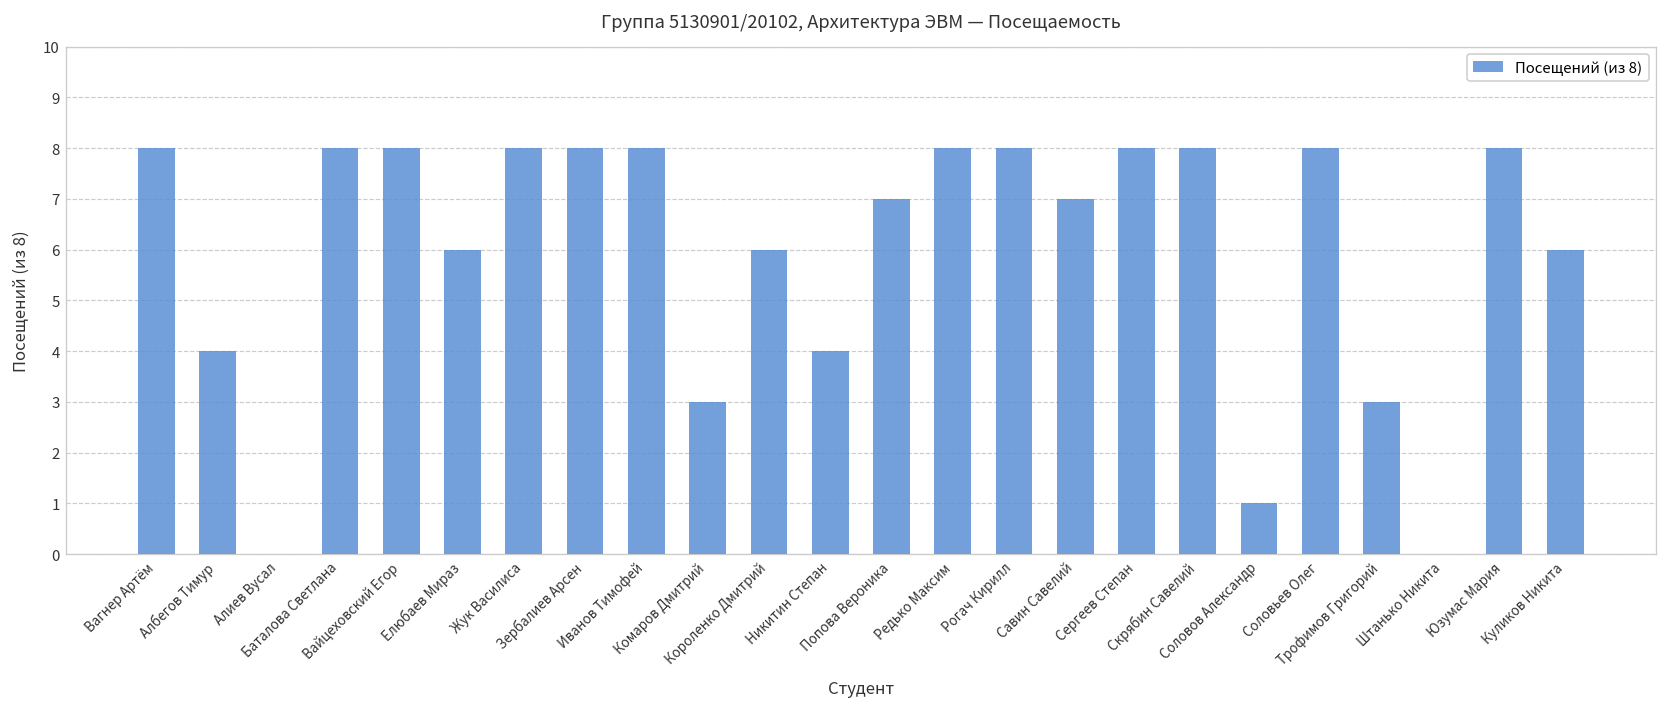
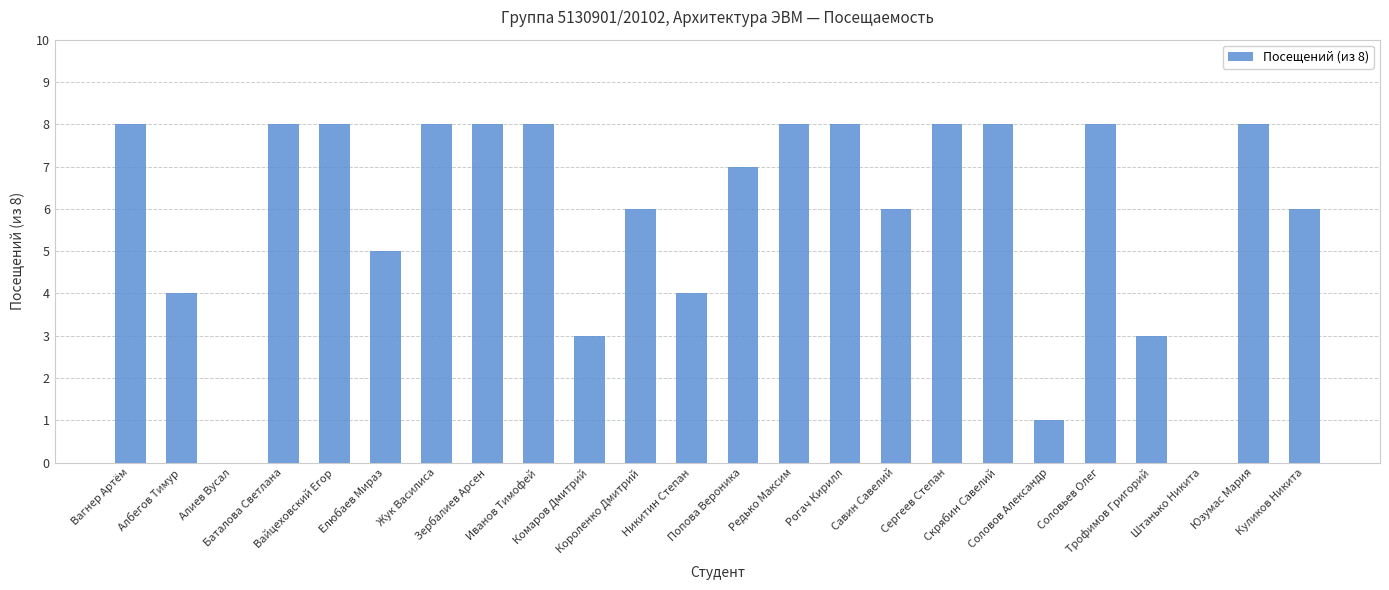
Елюбаев Мираз: 6 -> 5
Савин Савелий: 7 -> 6
